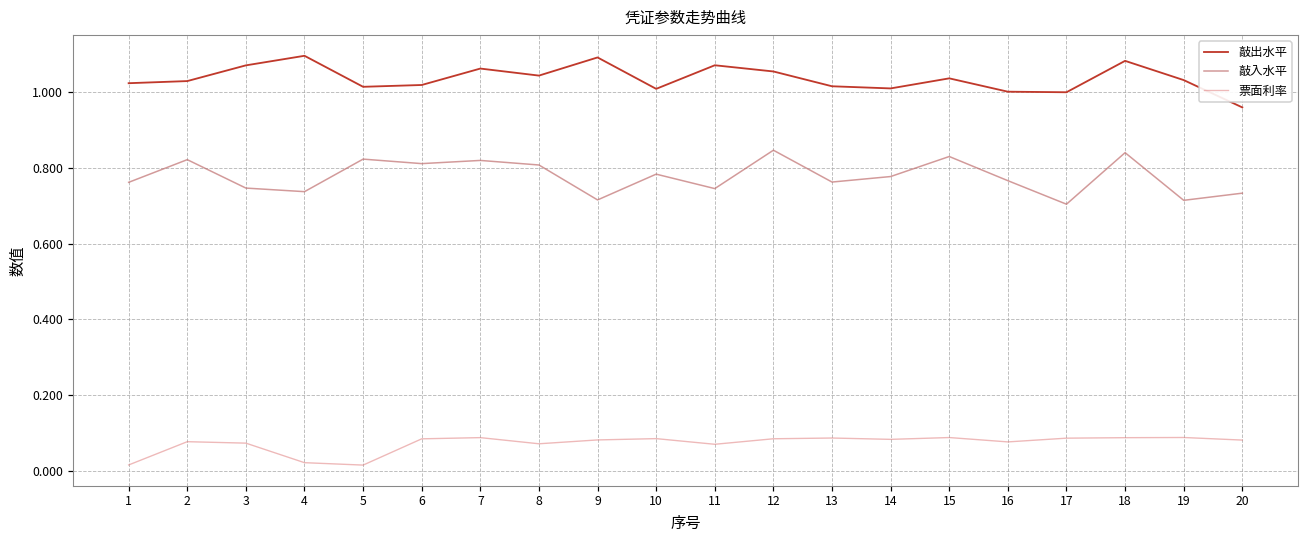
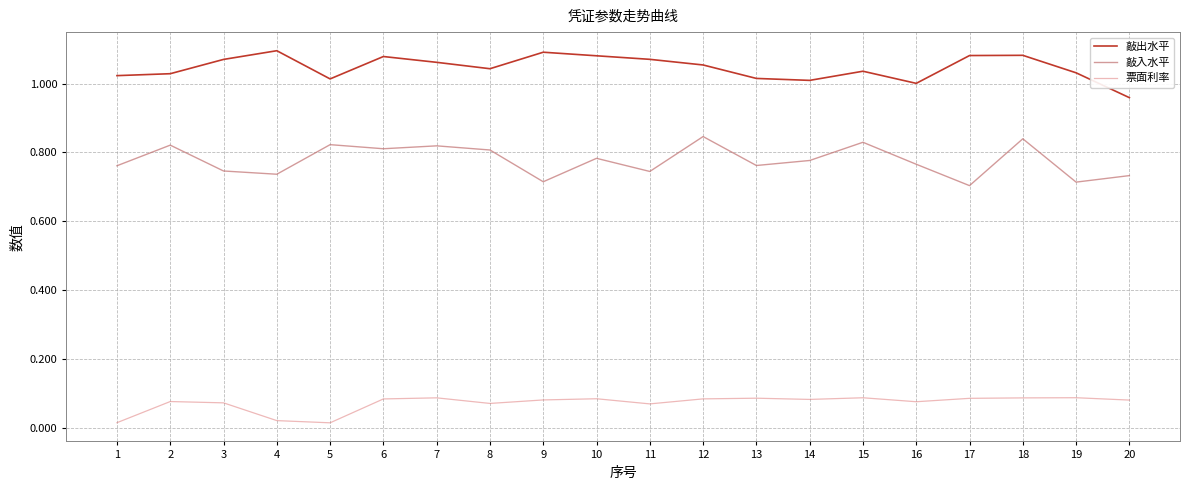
敲出水平, 6: 1.02 -> 1.08
敲出水平, 10: 1.01 -> 1.08
敲出水平, 17: 1.00 -> 1.08
